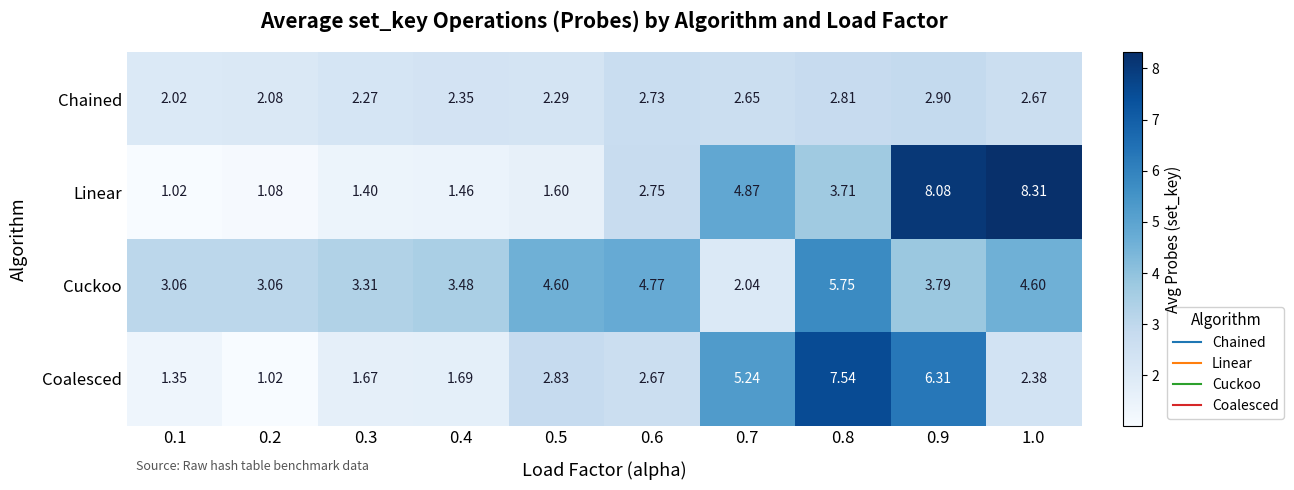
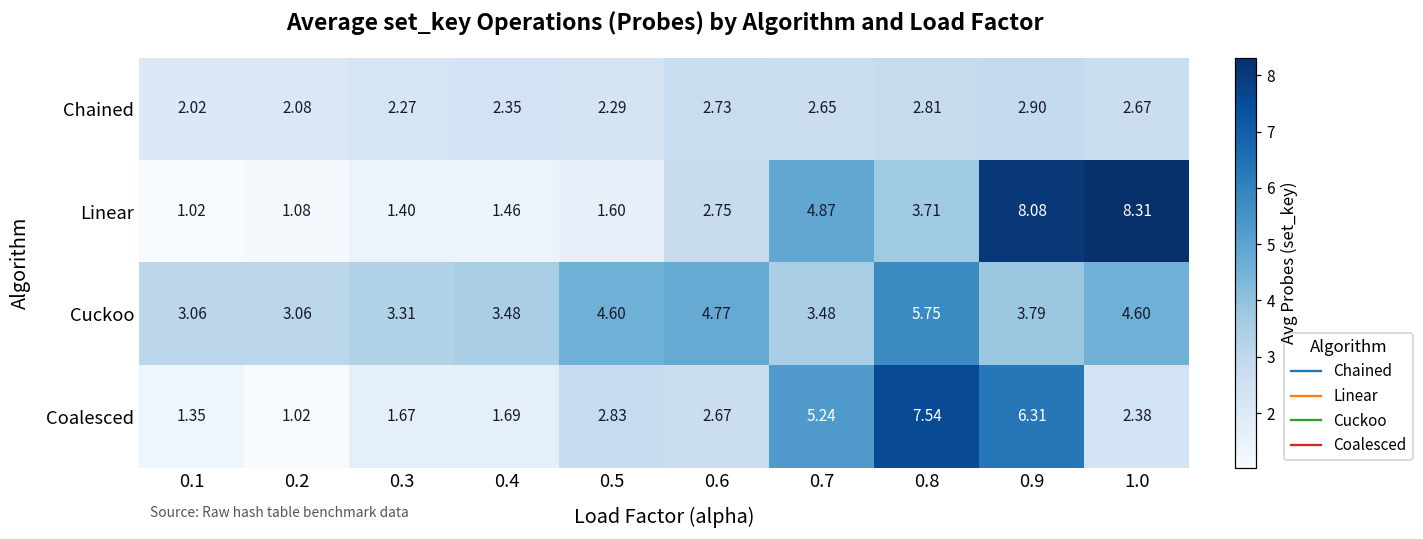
Cuckoo, 0.7: 2.04 -> 3.48
